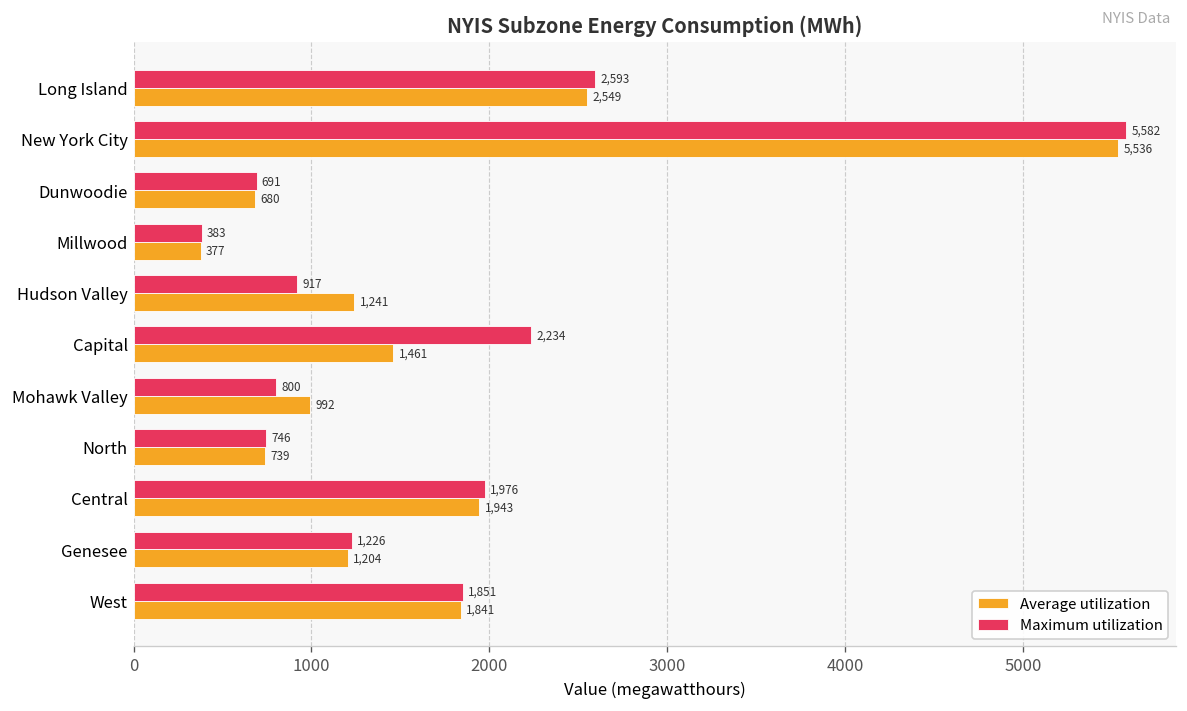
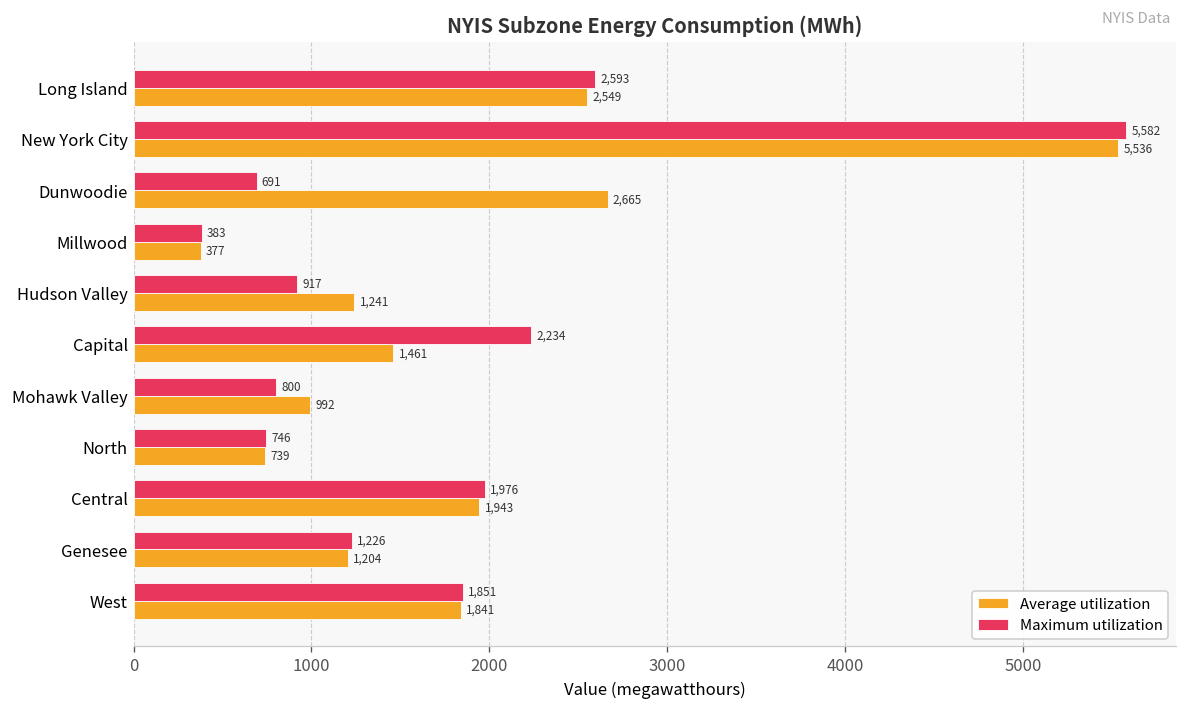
Average utilization, Dunwoodie: 680 -> 2,665
